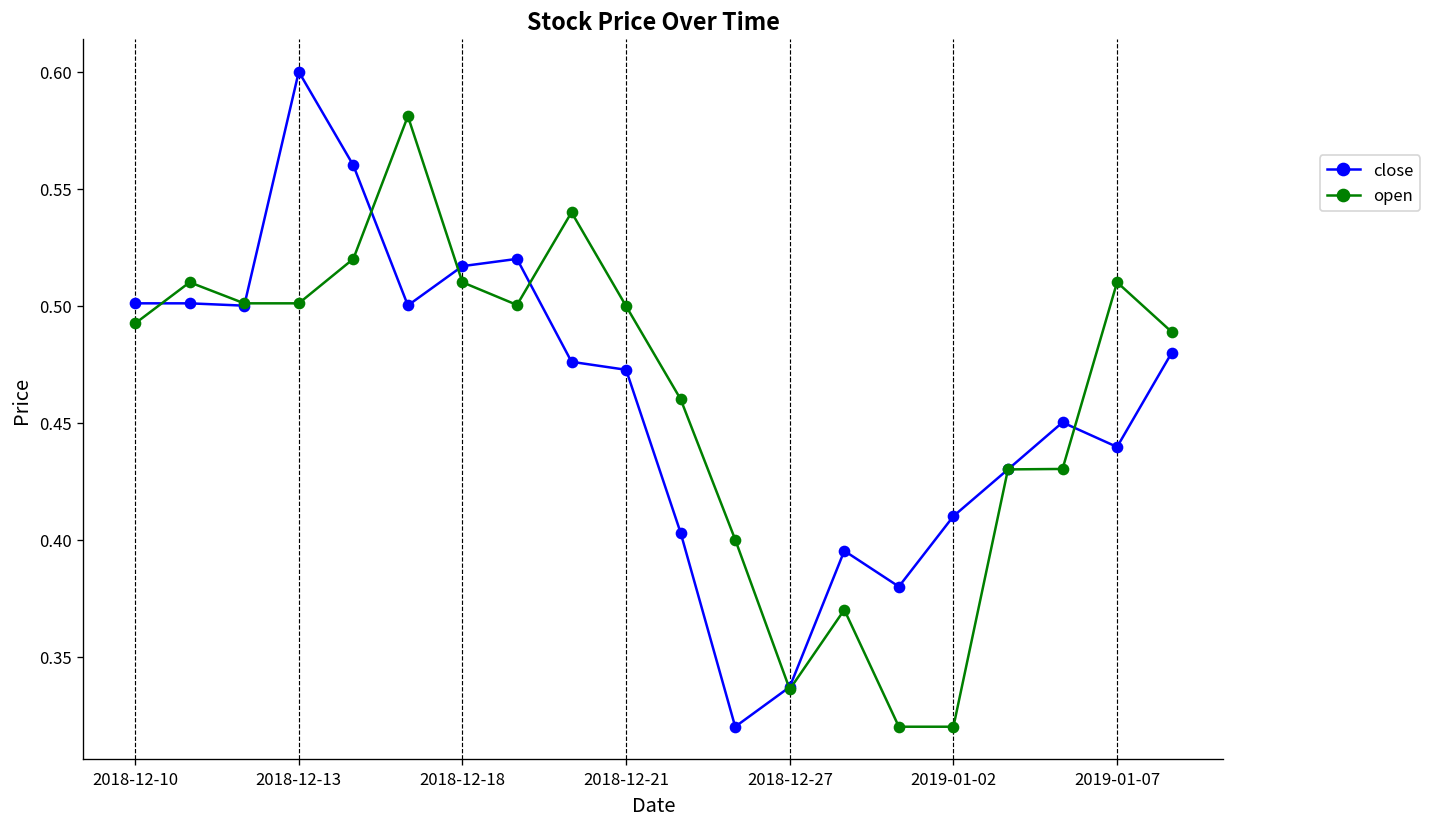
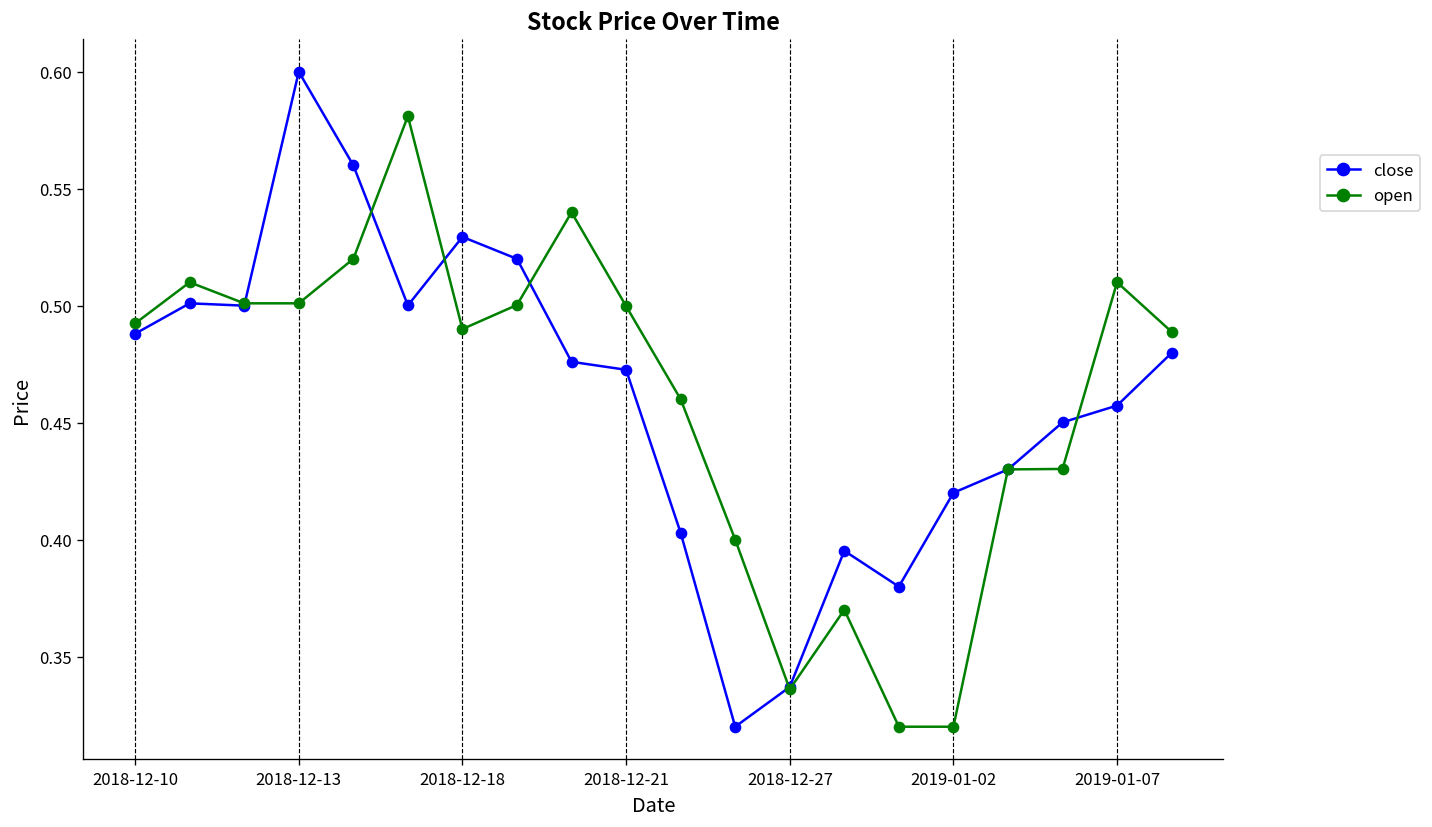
close, 2018-12-10: 0.501 -> 0.488
close, 2018-12-18: 0.517 -> 0.529
open, 2018-12-18: 0.51 -> 0.49
close, 2019-01-02: 0.41 -> 0.42
close, 2019-01-07: 0.440 -> 0.457
